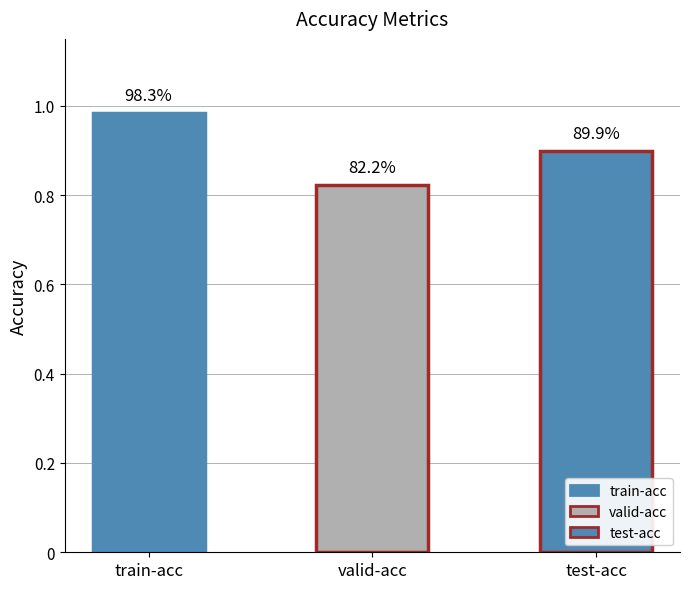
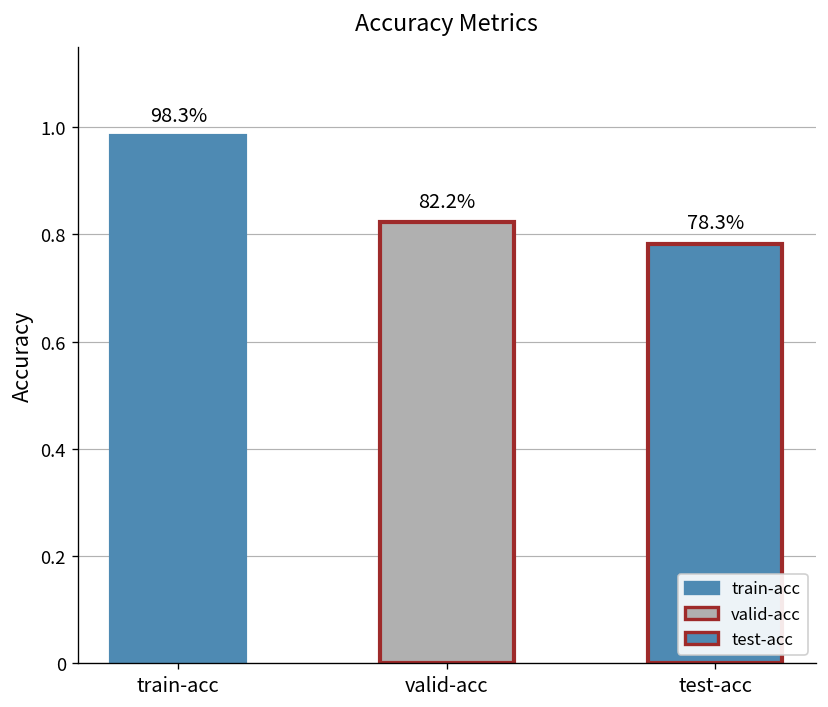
test-acc: 89.9% -> 78.3%
